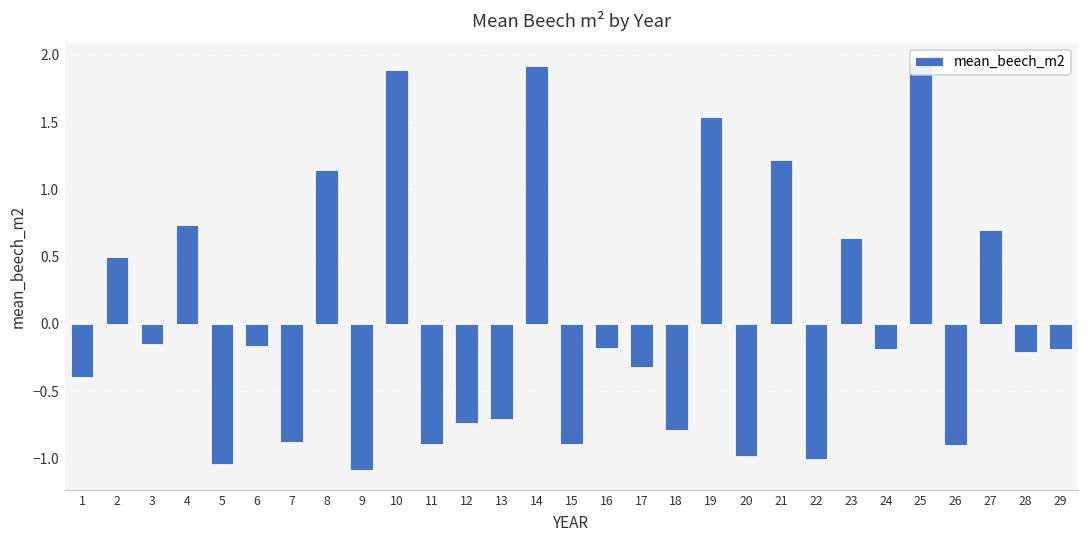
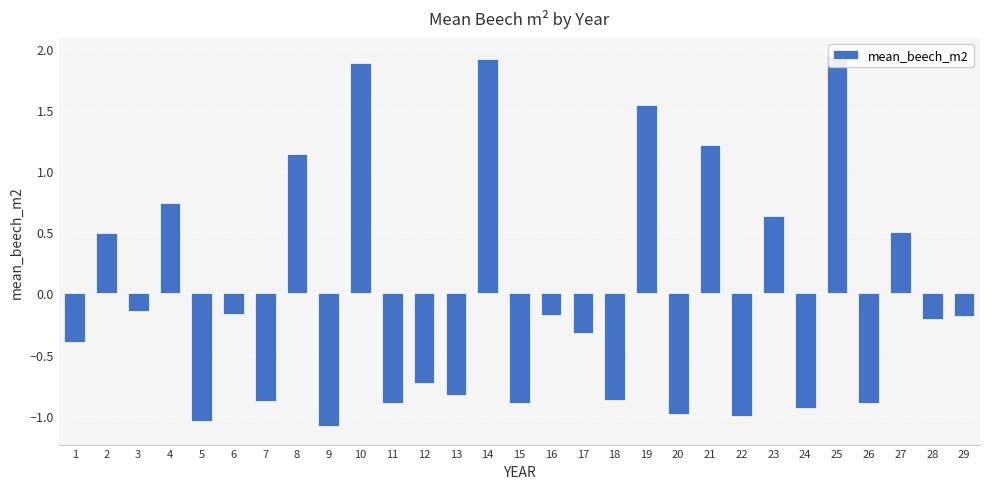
13: -0.70 -> -0.83
18: -0.79 -> -0.87
24: -0.19 -> -0.94
27: 0.70 -> 0.51
